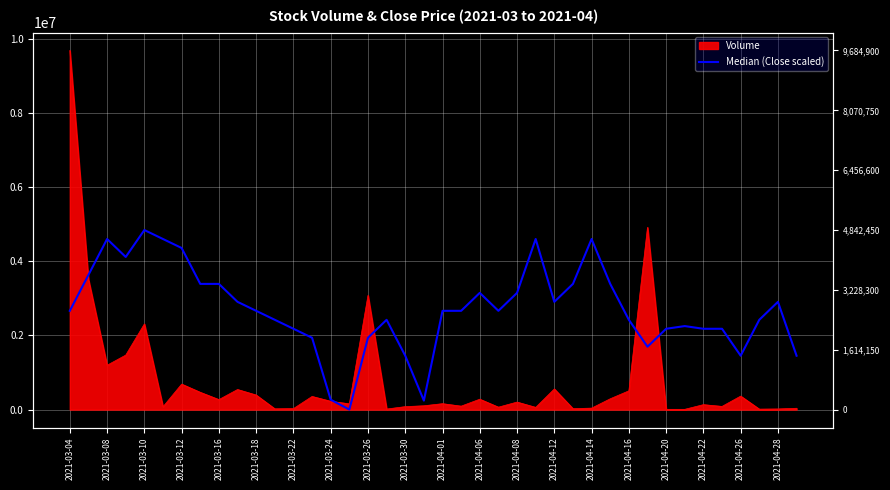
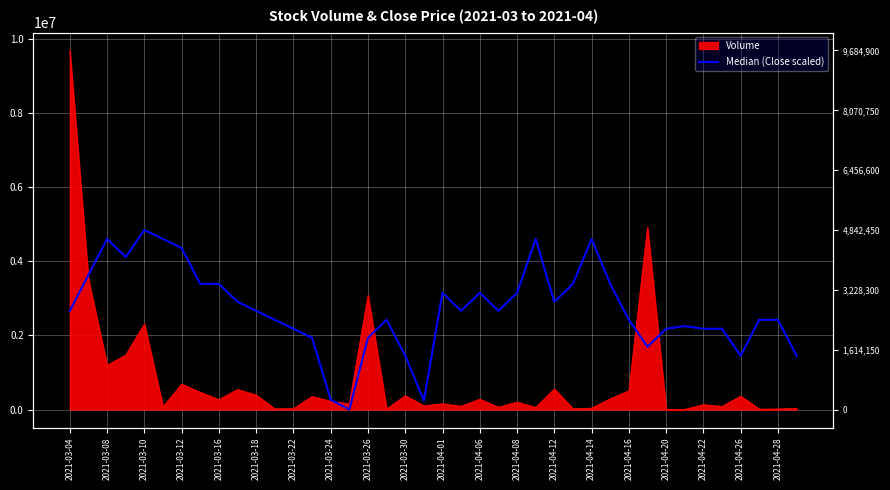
Volume, 2021-03-30: 100000 -> 400000
Median (Close scaled), 2021-04-01: 2700000 -> 3100000
Median (Close scaled), 2021-04-28: 2900000 -> 2400000
